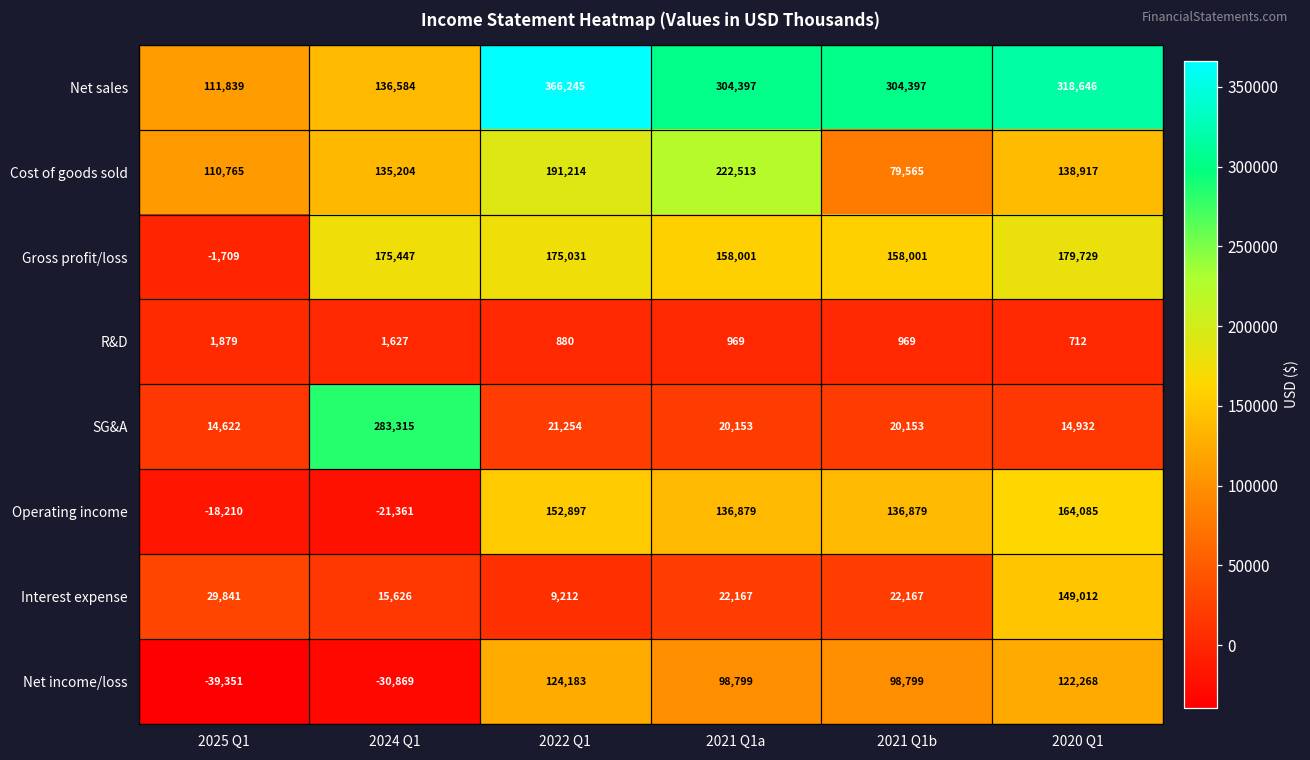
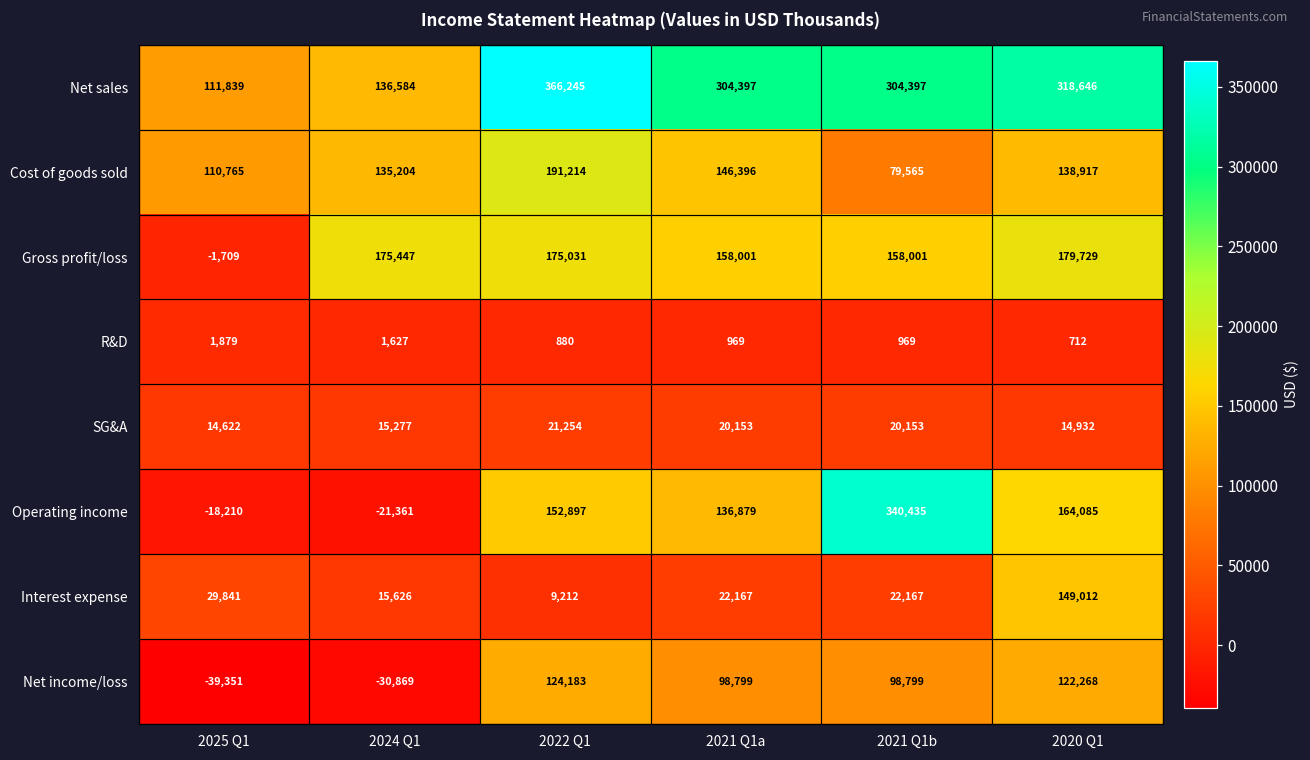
Cost of goods sold, 2021 Q1a: 222,513 -> 146,396
SG&A, 2024 Q1: 283,315 -> 15,277
Operating income, 2021 Q1b: 136,879 -> 340,435
